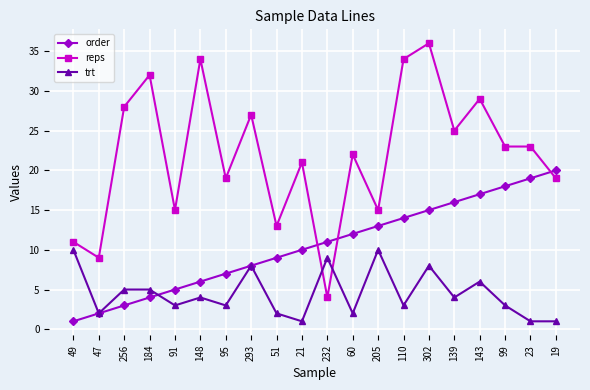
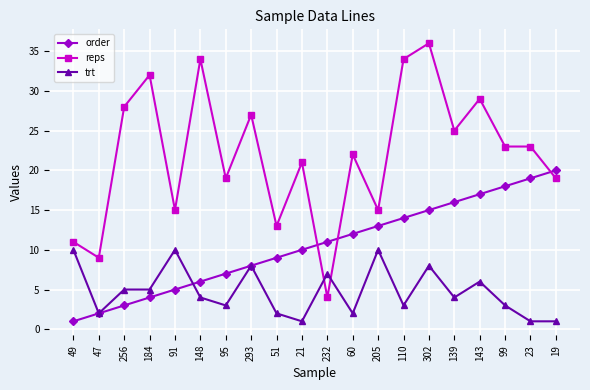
trt, 91: 3 -> 10
trt, 232: 9 -> 7
